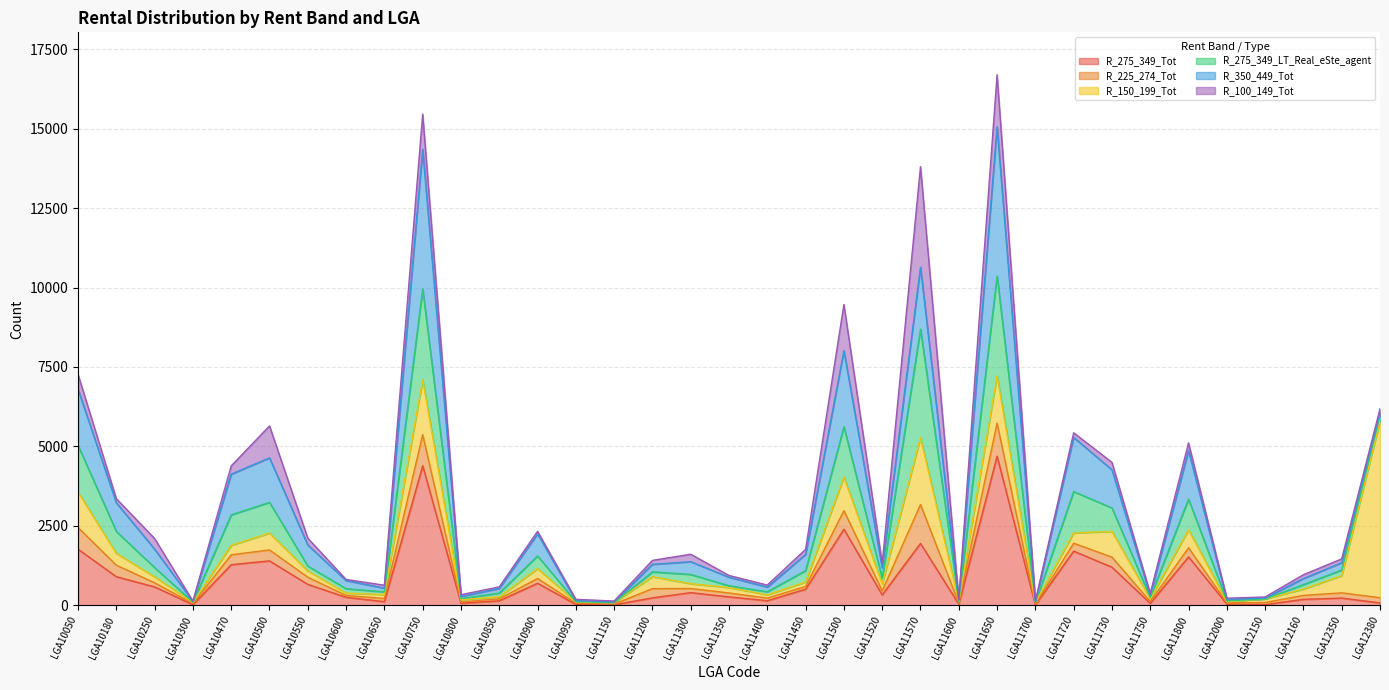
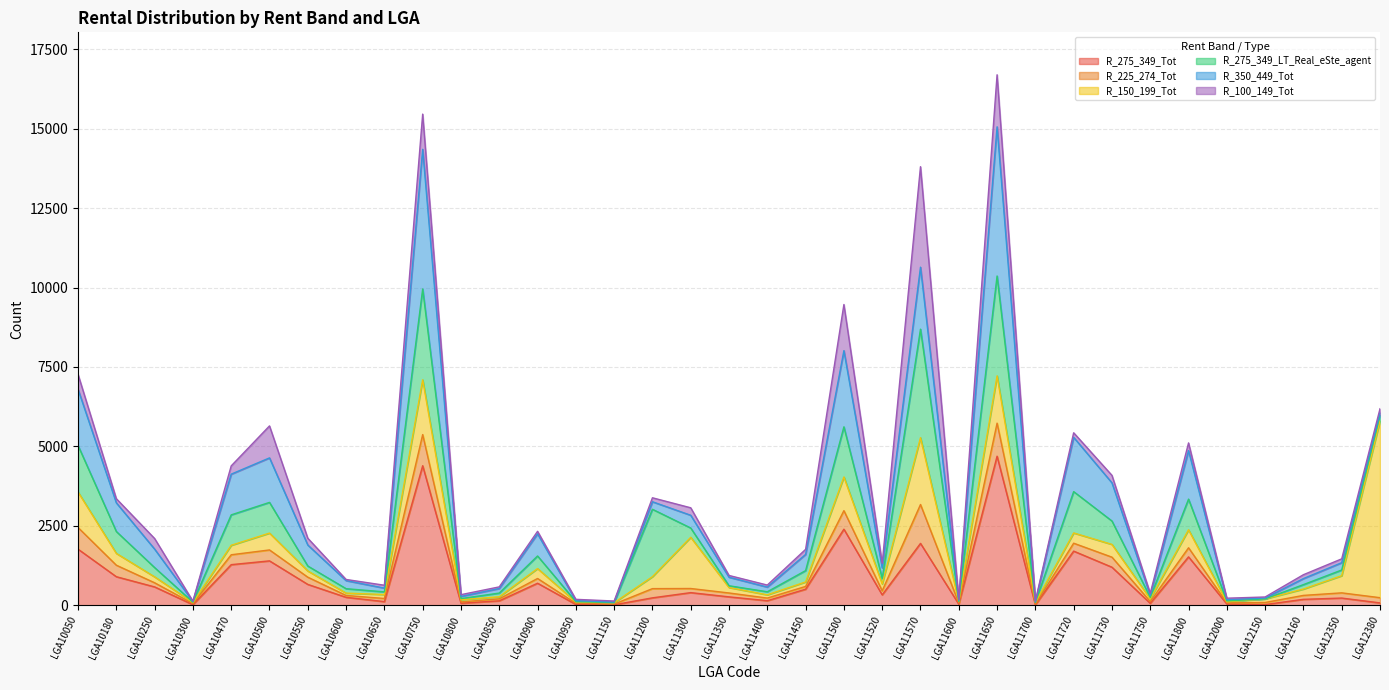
R_275_349_LT_Real_eSte_agent, LGA11200: 200 -> 2100
R_150_199_Tot, LGA11300: 200 -> 1600
R_150_199_Tot, LGA11730: 800 -> 400
